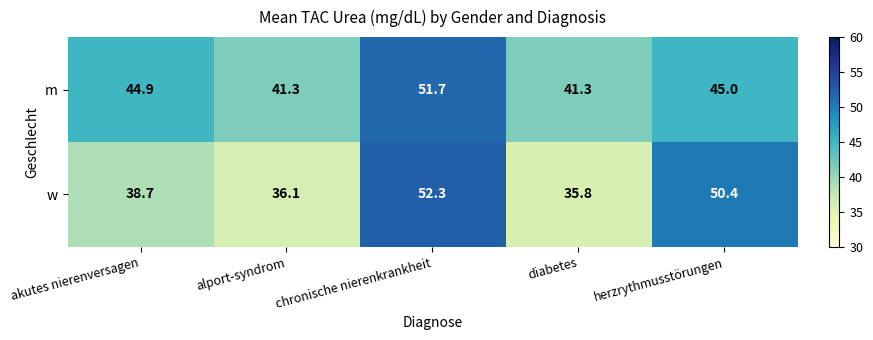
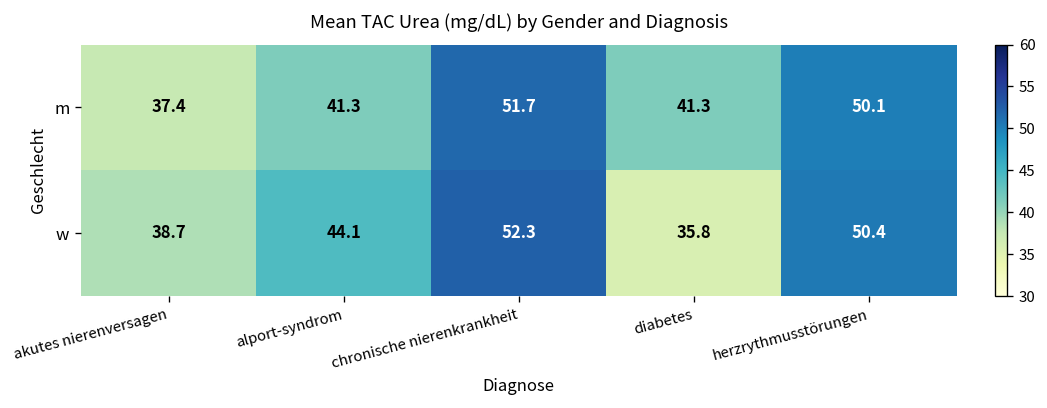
m, akutes nierenversagen: 44.9 -> 37.4
m, herzrythmusstörungen: 45.0 -> 50.1
w, alport-syndrom: 36.1 -> 44.1
